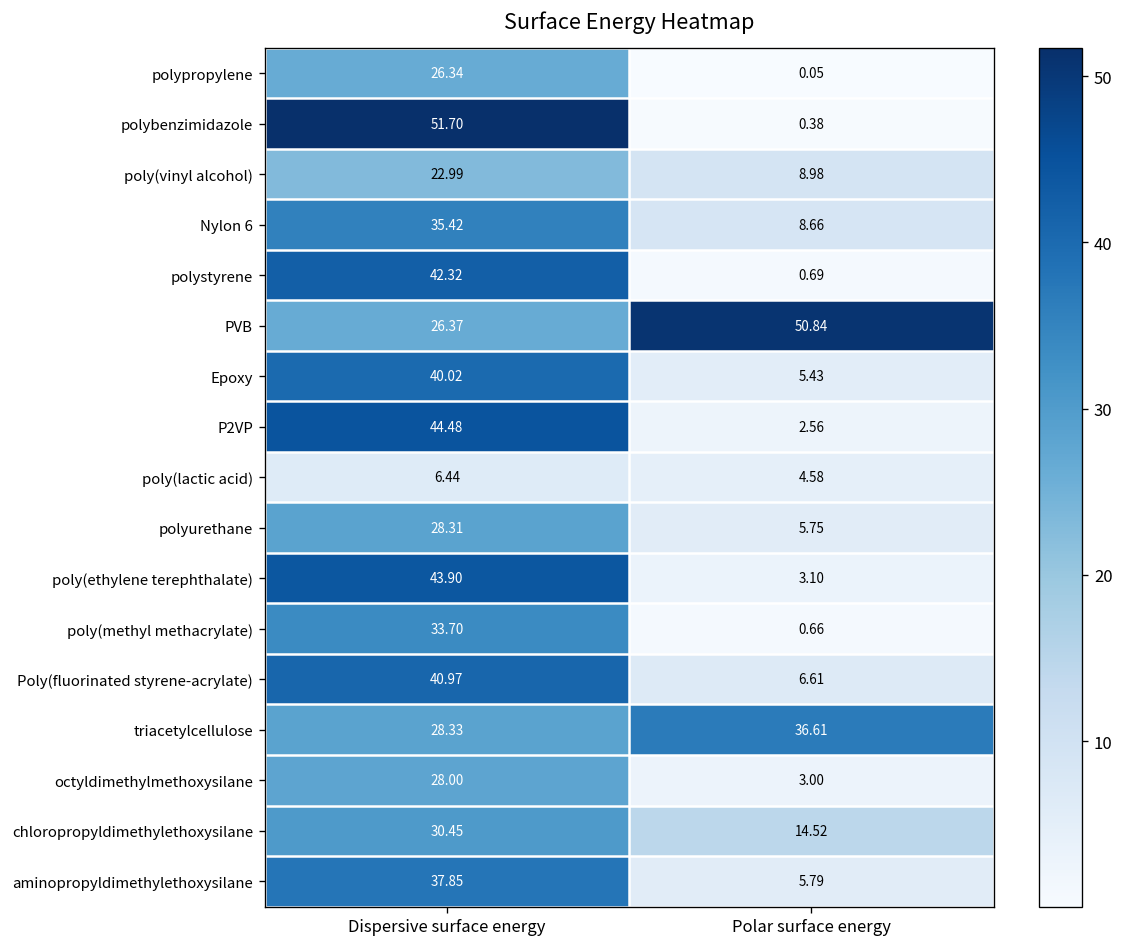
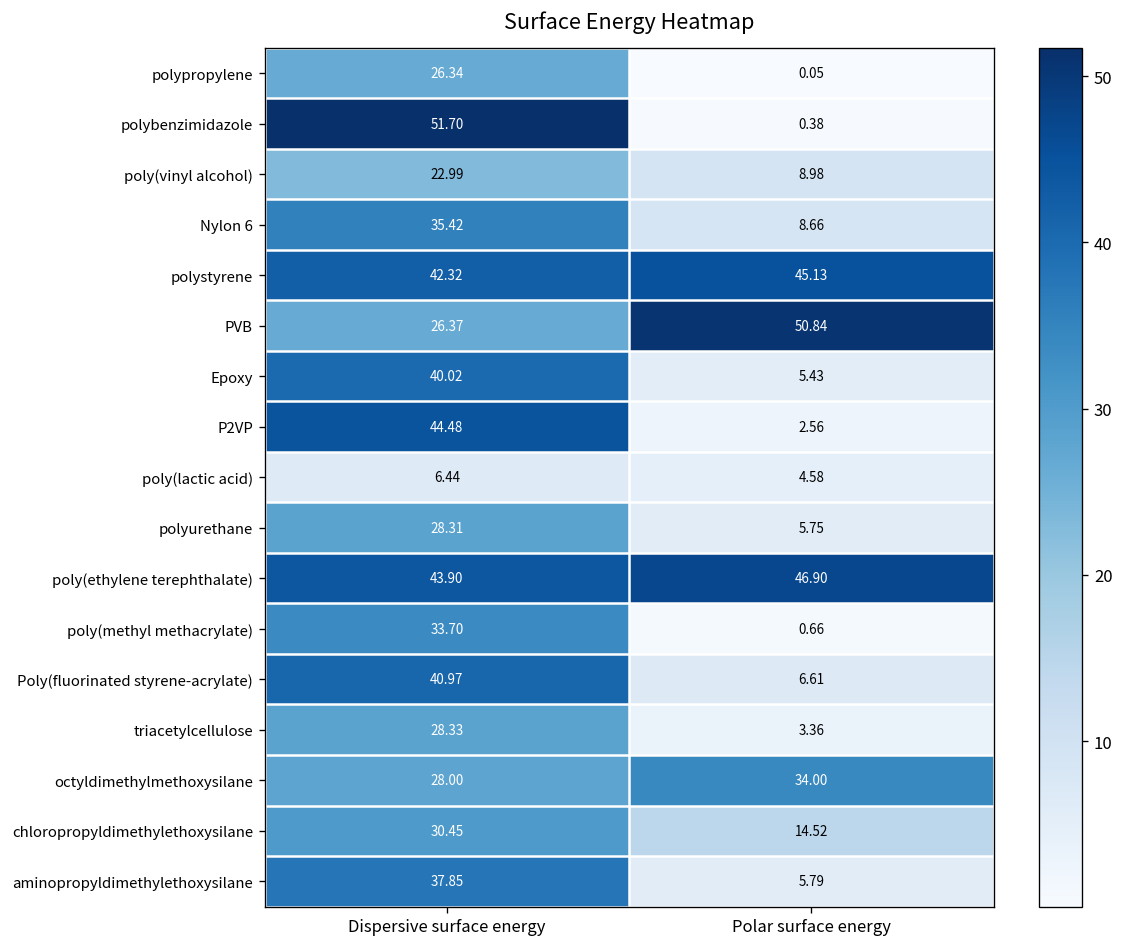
polystyrene, Polar surface energy: 0.69 -> 45.13
poly(ethylene terephthalate), Polar surface energy: 3.10 -> 46.90
triacetylcellulose, Polar surface energy: 36.61 -> 3.36
octyldimethylmethoxysilane, Polar surface energy: 3.00 -> 34.00
